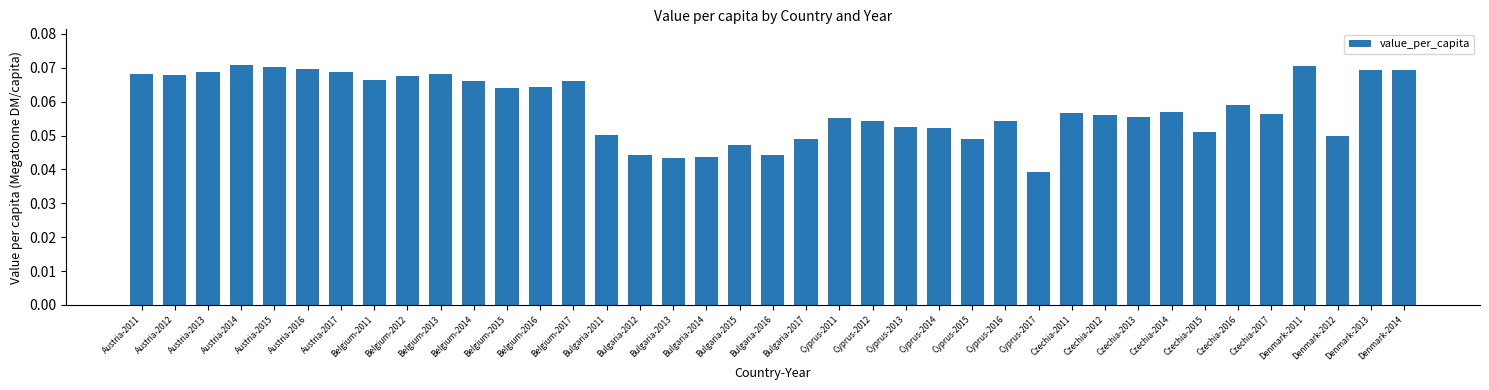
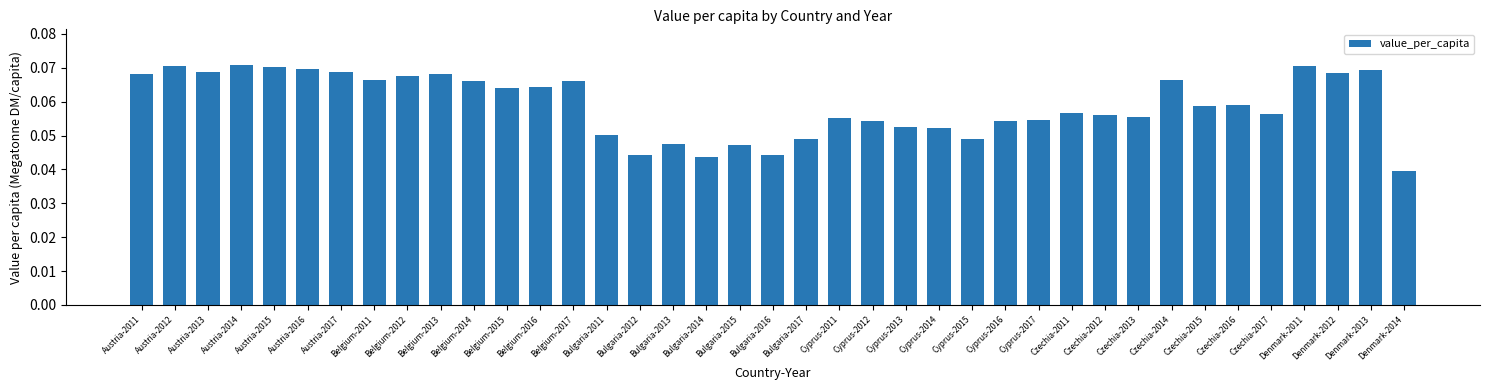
Austria-2012: 0.068 -> 0.070
Bulgaria-2013: 0.043 -> 0.047
Cyprus-2017: 0.039 -> 0.055
Czechia-2014: 0.057 -> 0.066
Czechia-2015: 0.051 -> 0.059
Denmark-2012: 0.050 -> 0.068
Denmark-2014: 0.069 -> 0.039
